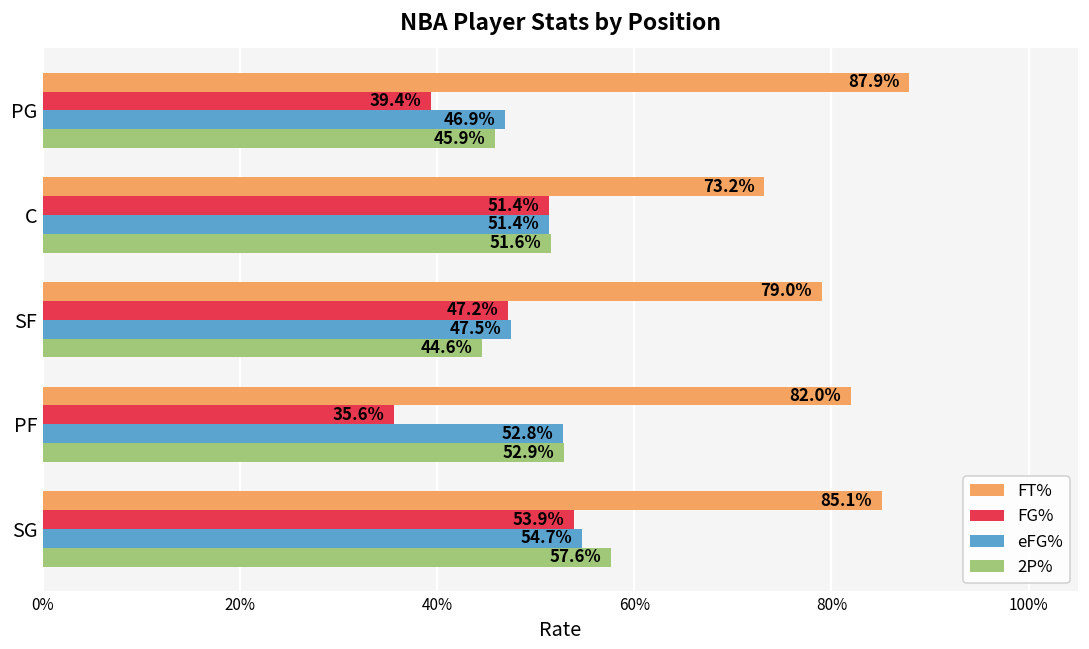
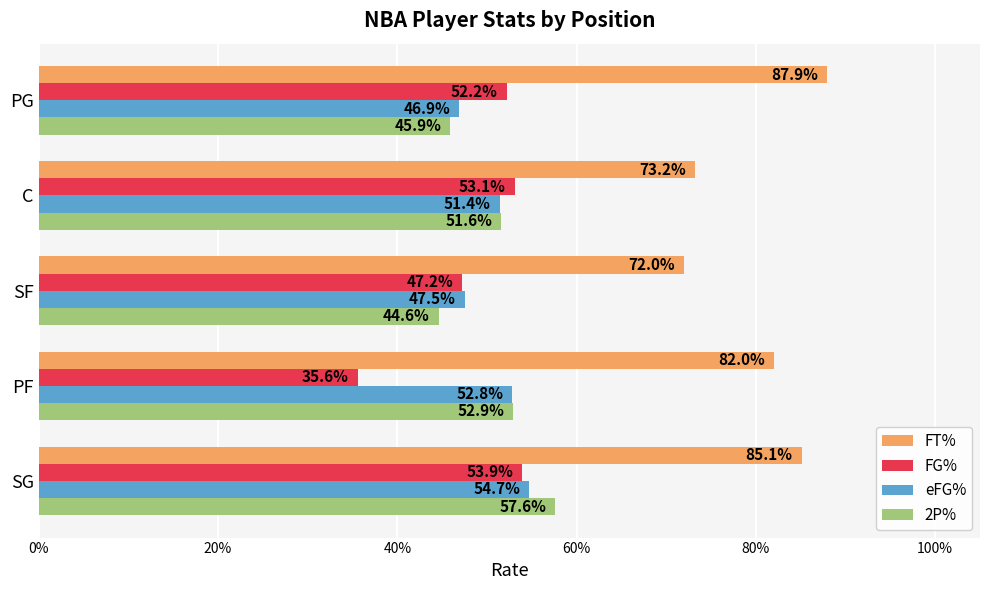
FG%, PG: 39.4% -> 52.2%
FG%, C: 51.4% -> 53.1%
FT%, SF: 79.0% -> 72.0%
